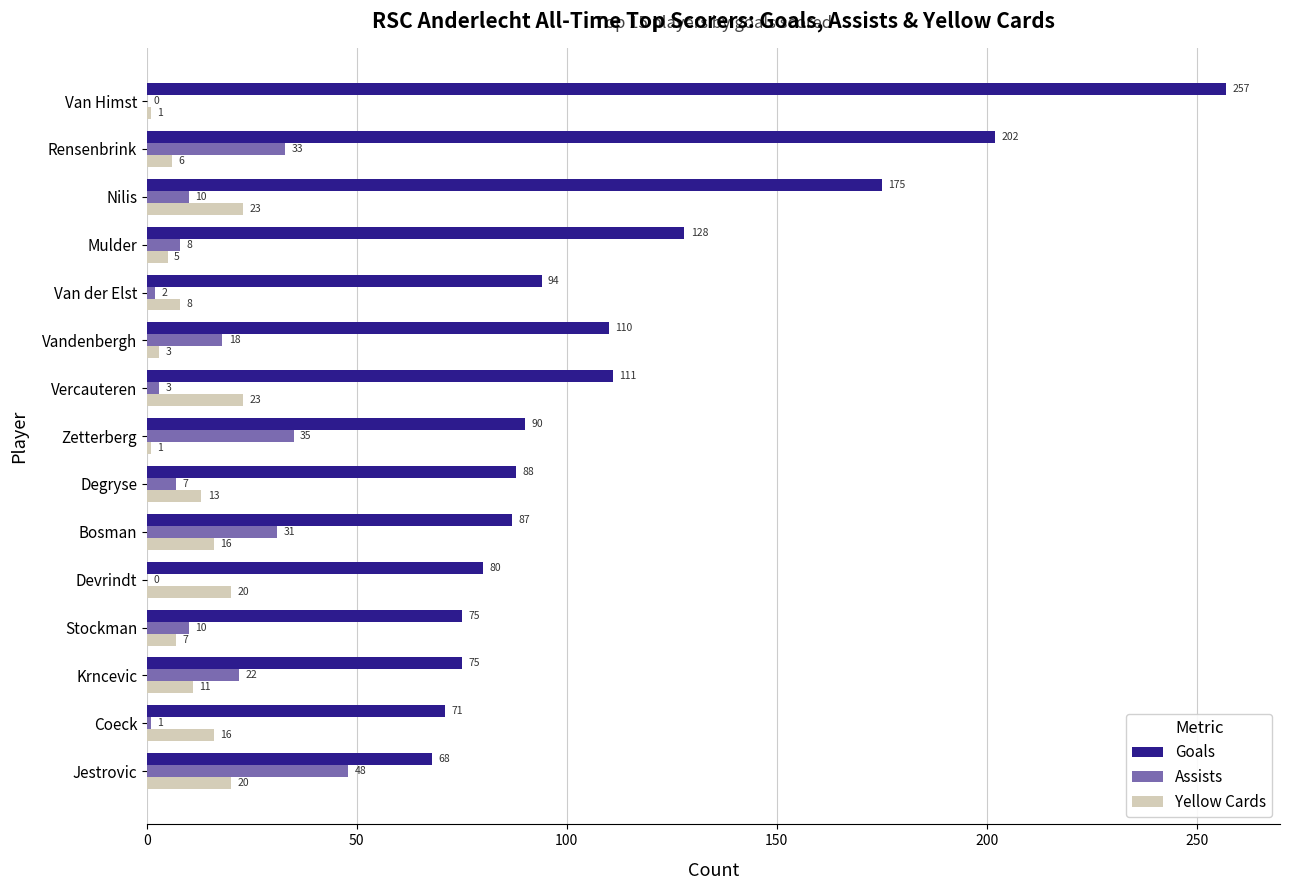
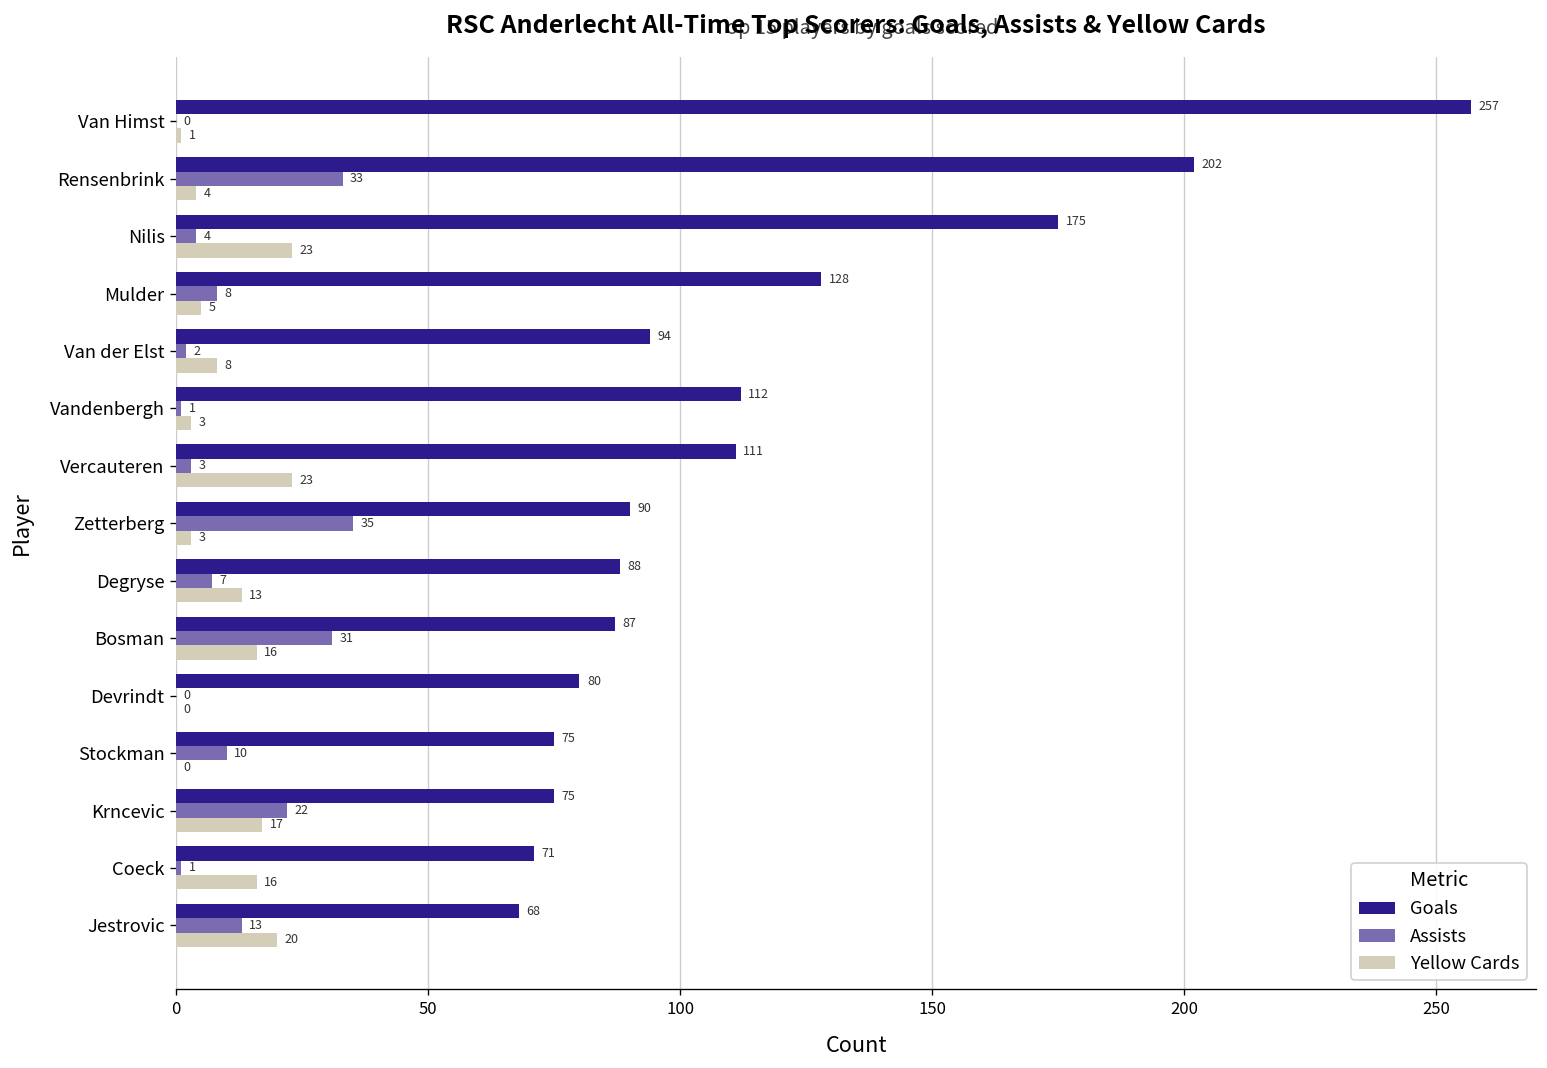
Yellow Cards, Rensenbrink: 6 -> 4
Assists, Nilis: 10 -> 4
Goals, Vandenbergh: 110 -> 112
Assists, Vandenbergh: 18 -> 1
Yellow Cards, Zetterberg: 1 -> 3
Yellow Cards, Devrindt: 20 -> 0
Yellow Cards, Stockman: 7 -> 0
Yellow Cards, Krncevic: 11 -> 17
Assists, Jestrovic: 48 -> 13
